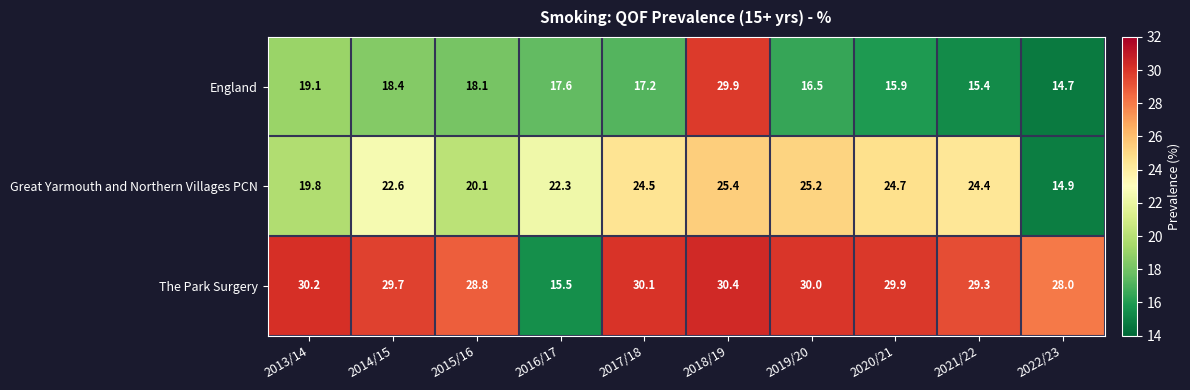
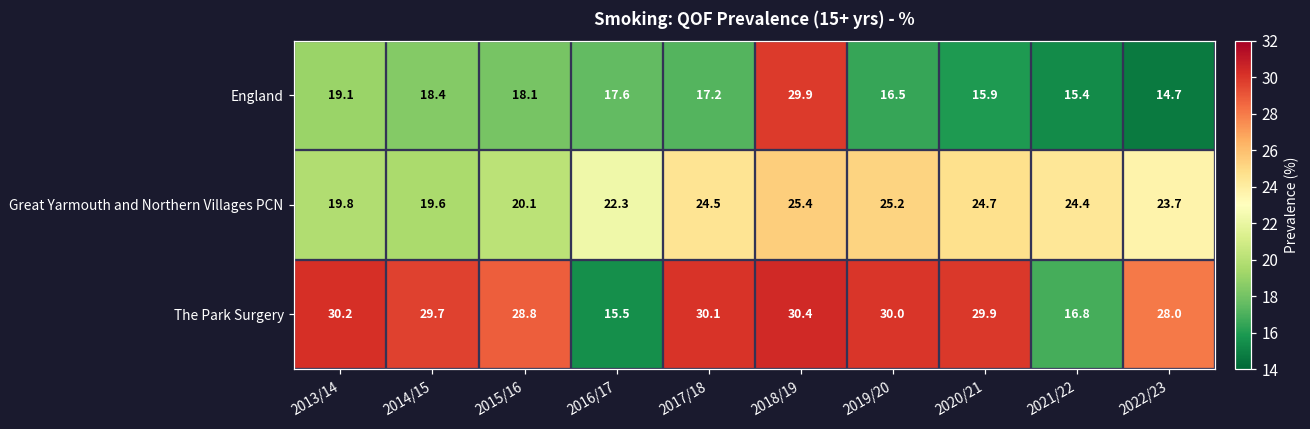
Great Yarmouth and Northern Villages PCN, 2014/15: 22.6 -> 19.6
Great Yarmouth and Northern Villages PCN, 2022/23: 14.9 -> 23.7
The Park Surgery, 2021/22: 29.3 -> 16.8
